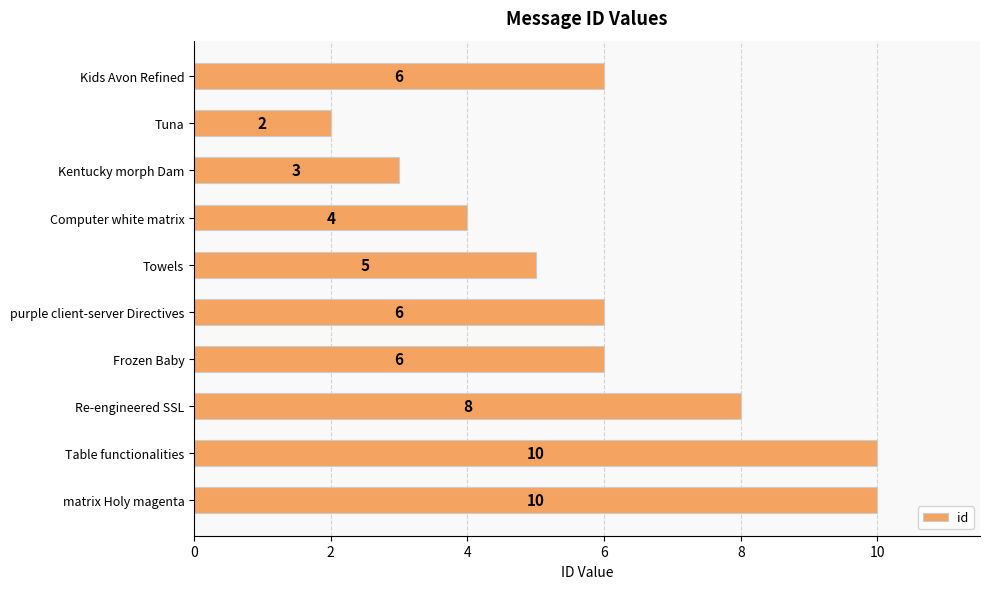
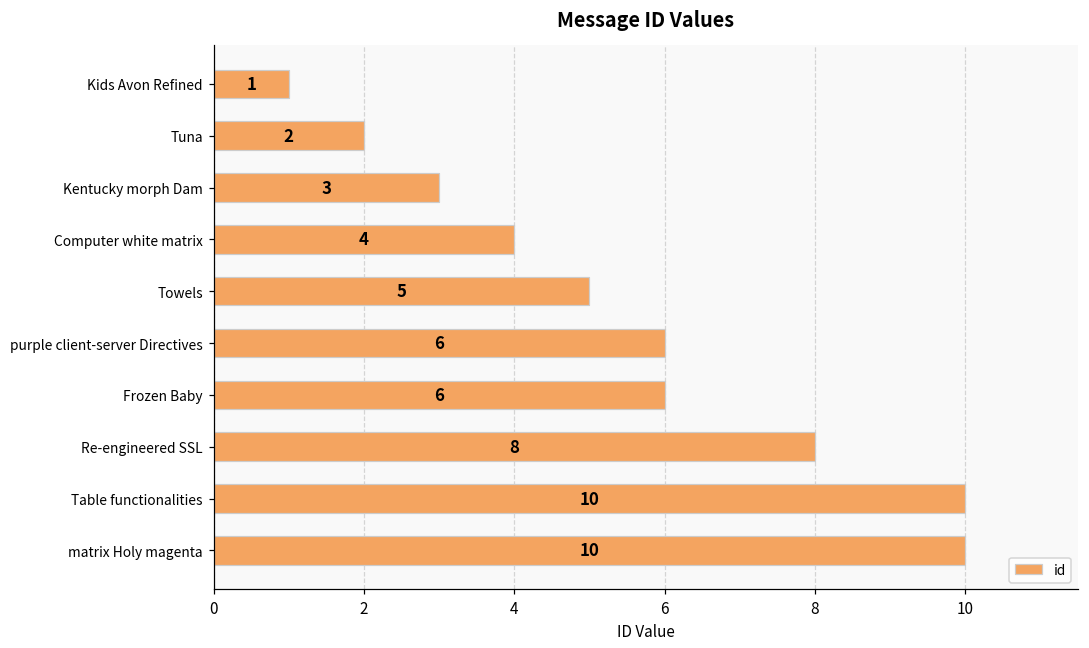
Kids Avon Refined: 6 -> 1
